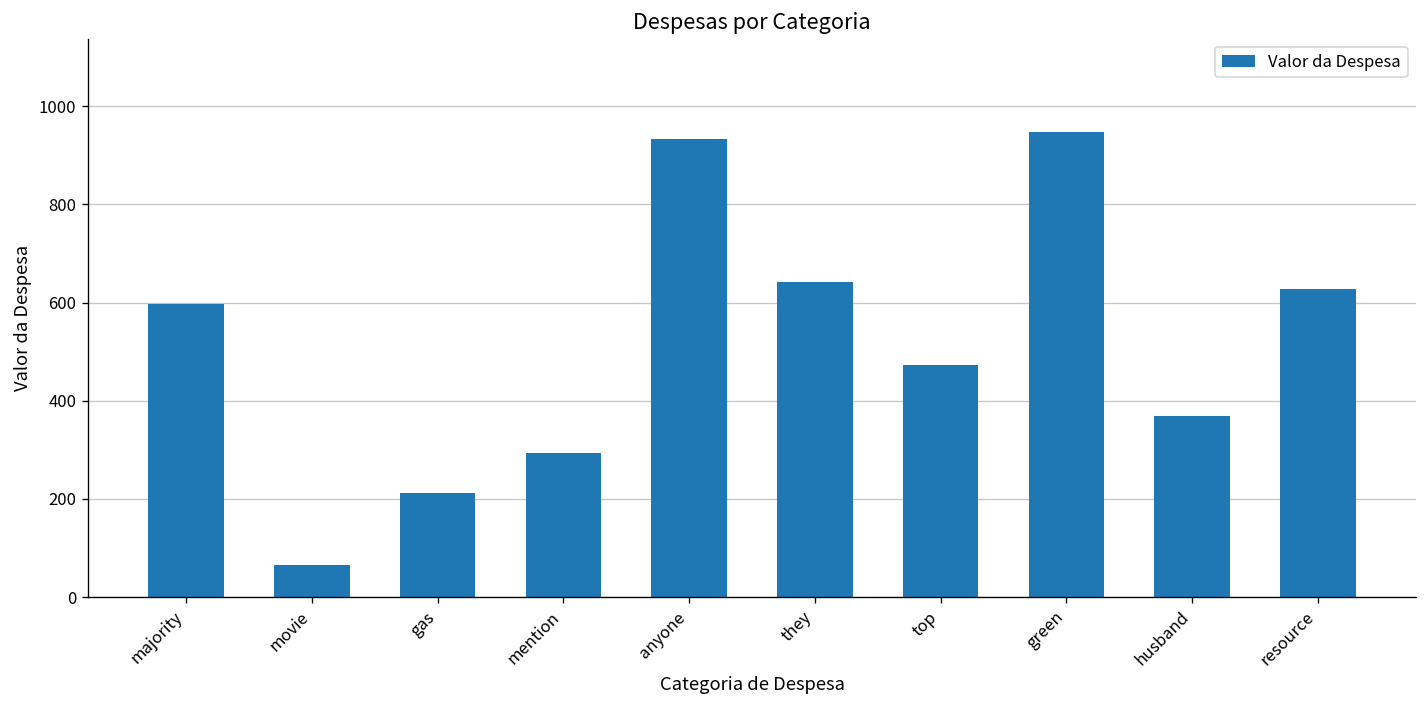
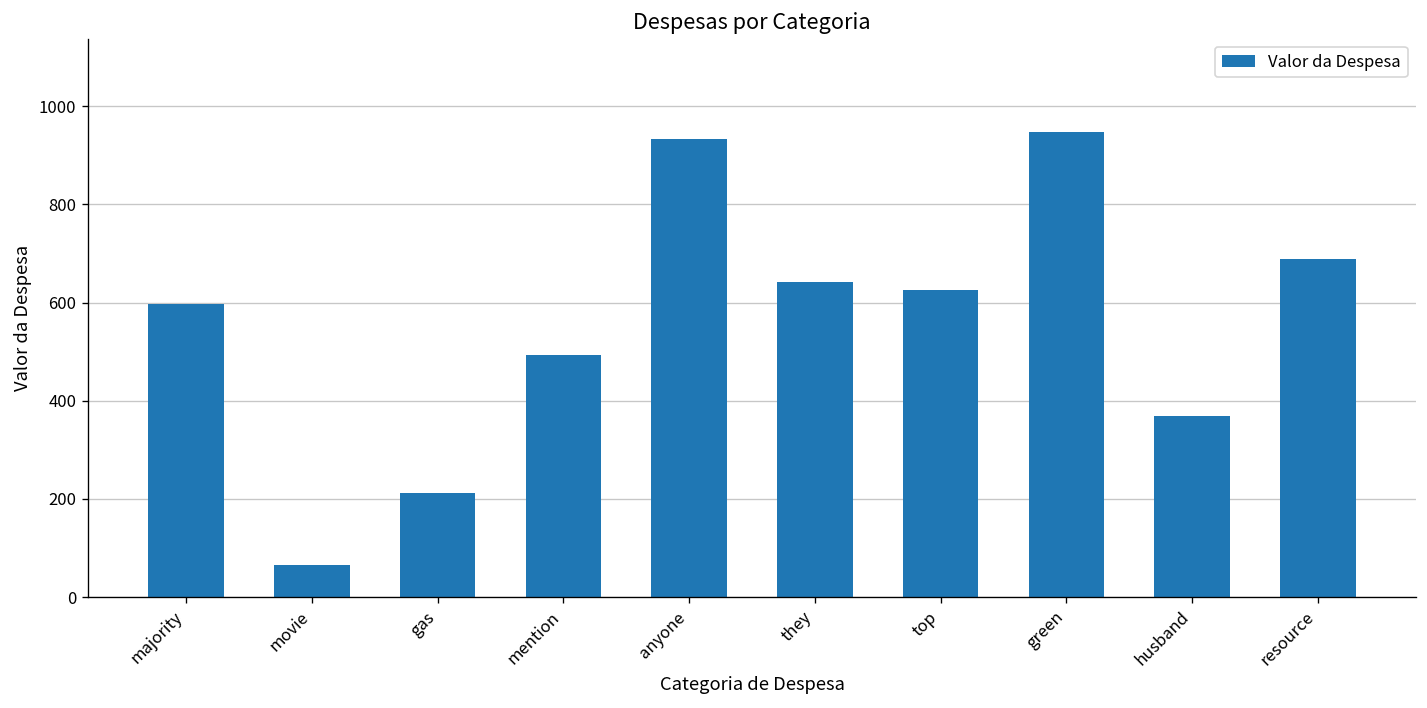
mention: 290 -> 490
top: 470 -> 630
resource: 630 -> 690
